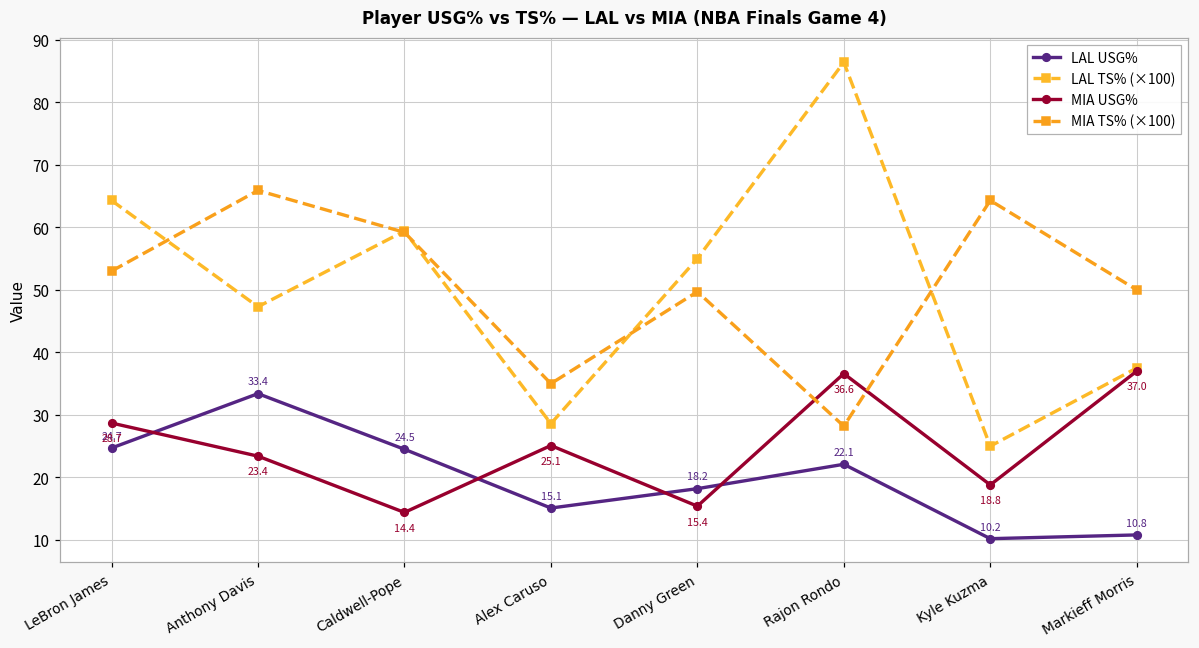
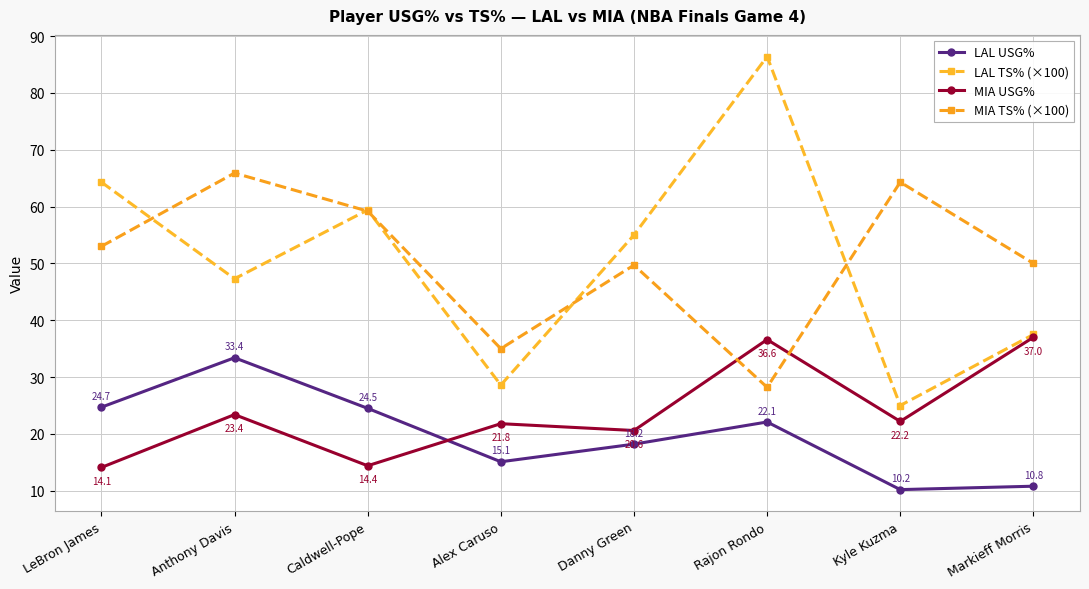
MIA USG%, LeBron James: 28.7 -> 14.1
MIA USG%, Alex Caruso: 25.1 -> 21.8
MIA USG%, Danny Green: 15.4 -> 20.6
MIA USG%, Kyle Kuzma: 18.8 -> 22.2
